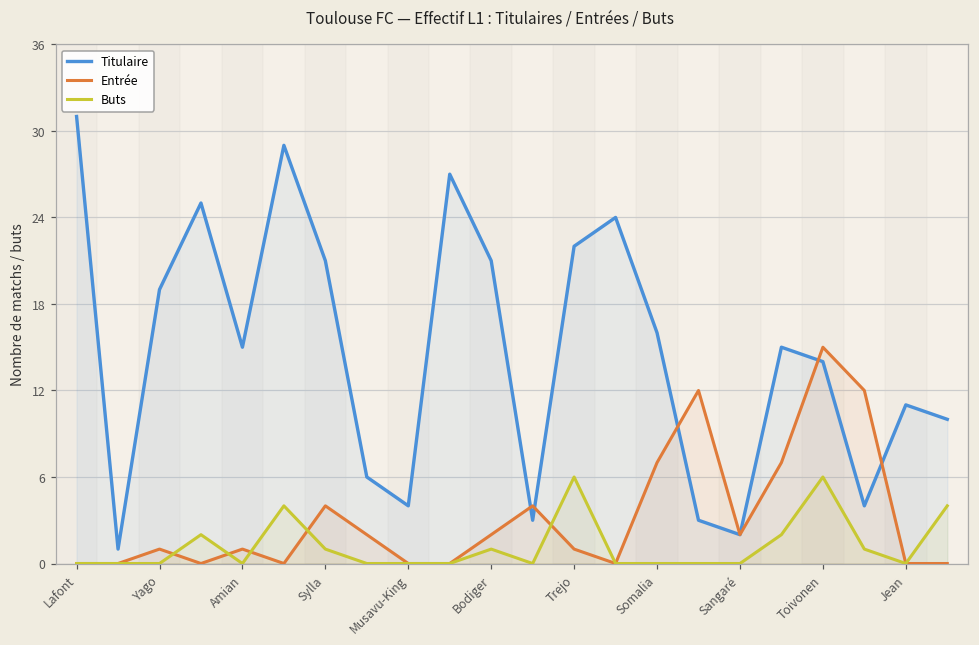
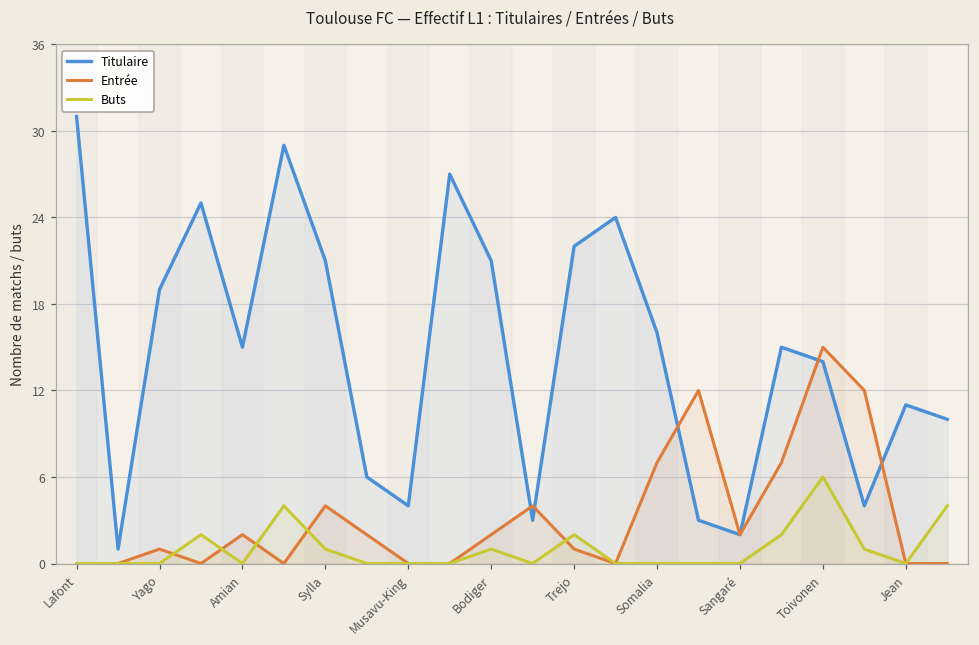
Entrée, Amian: 1 -> 2
Buts, Trejo: 6 -> 2
